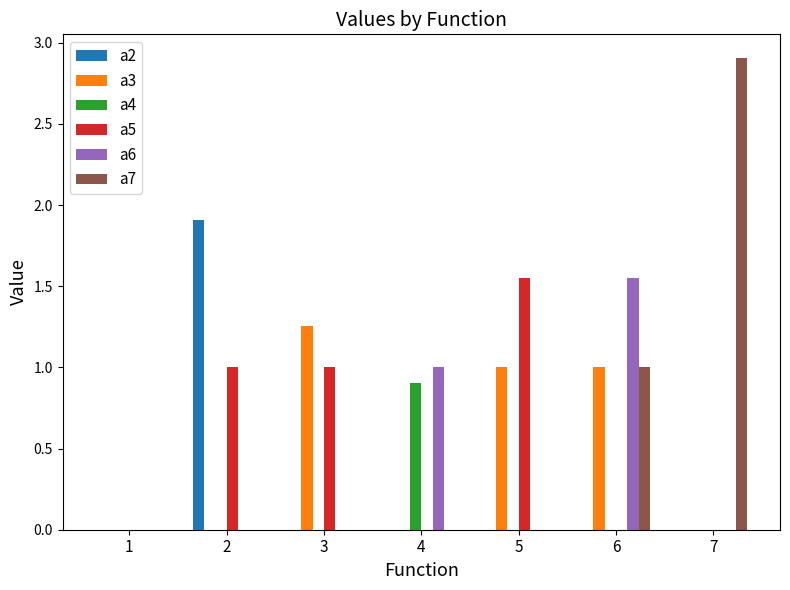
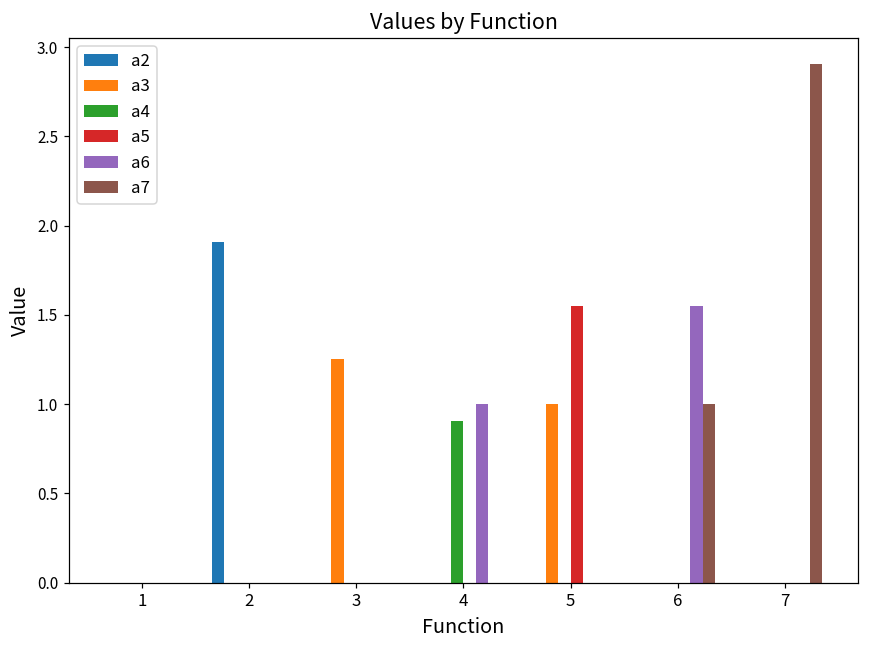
a5, 2: 1 -> 0
a5, 3: 1 -> 0
a3, 6: 1 -> 0
